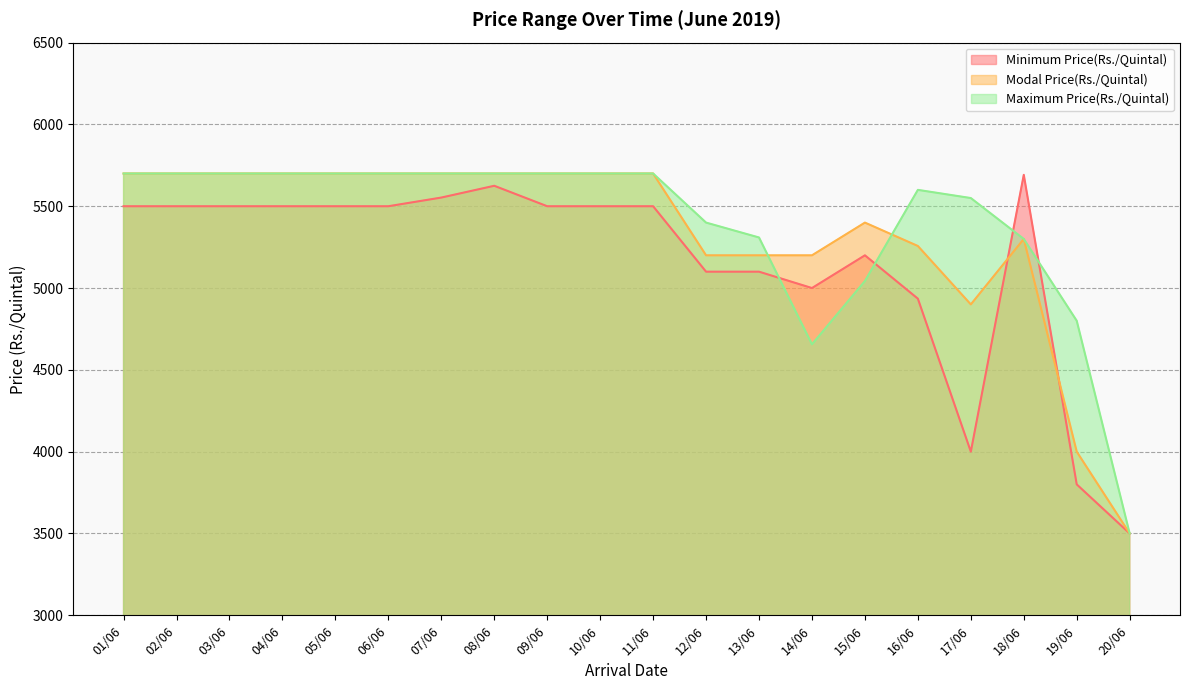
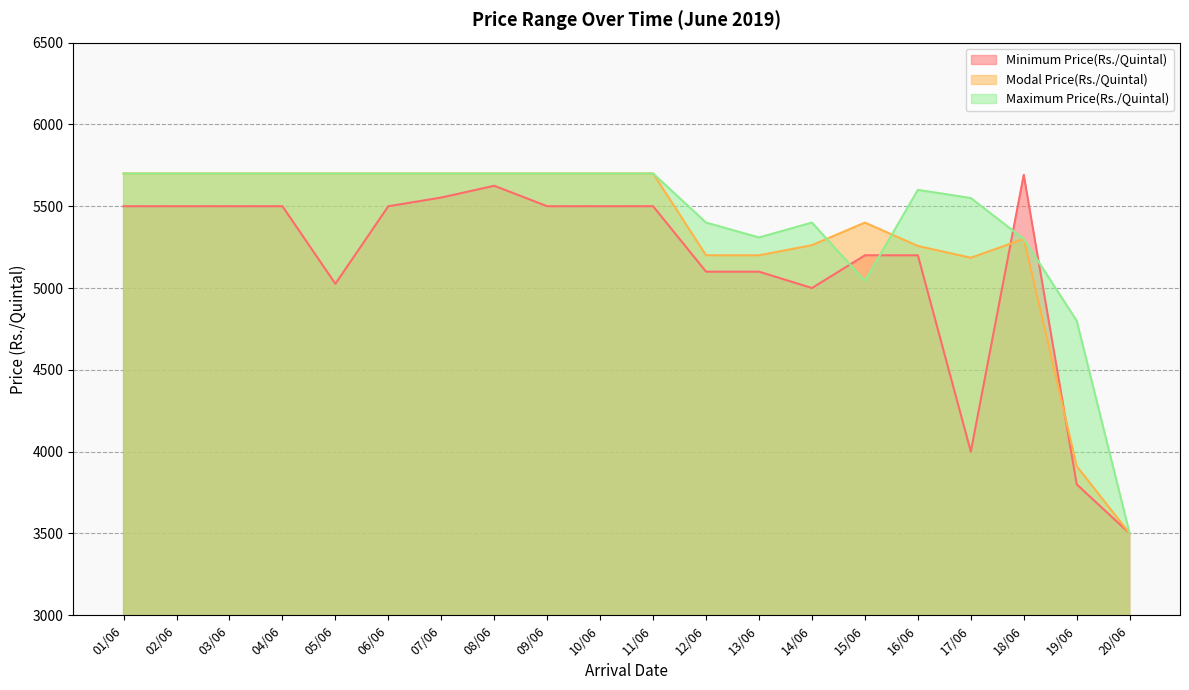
Minimum Price(Rs./Quintal), 05/06: 5500 -> 5030
Modal Price(Rs./Quintal), 14/06: 5200 -> 5260
Maximum Price(Rs./Quintal), 14/06: 4660 -> 5400
Minimum Price(Rs./Quintal), 16/06: 4940 -> 5200
Modal Price(Rs./Quintal), 17/06: 4900 -> 5190
Modal Price(Rs./Quintal), 19/06: 4000 -> 3910
